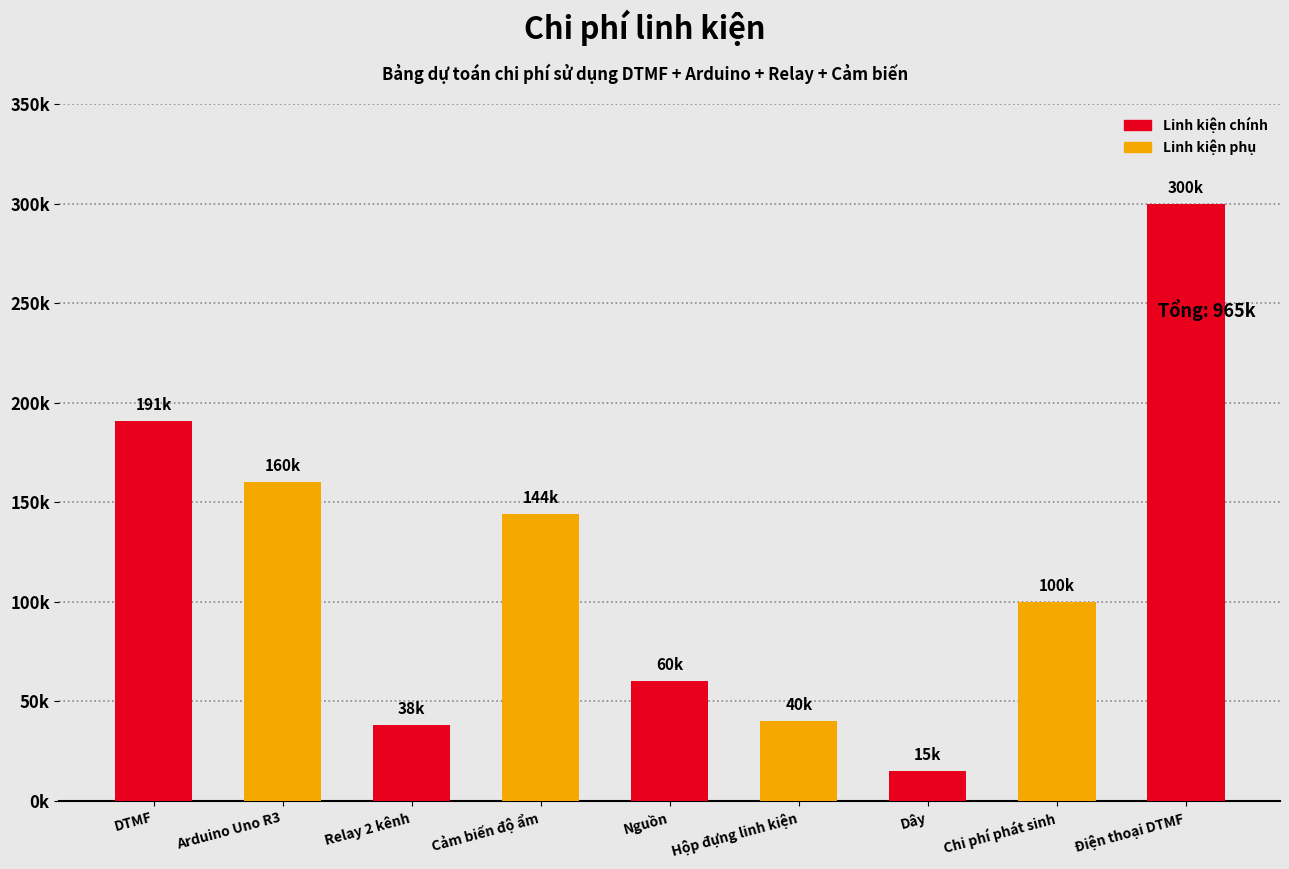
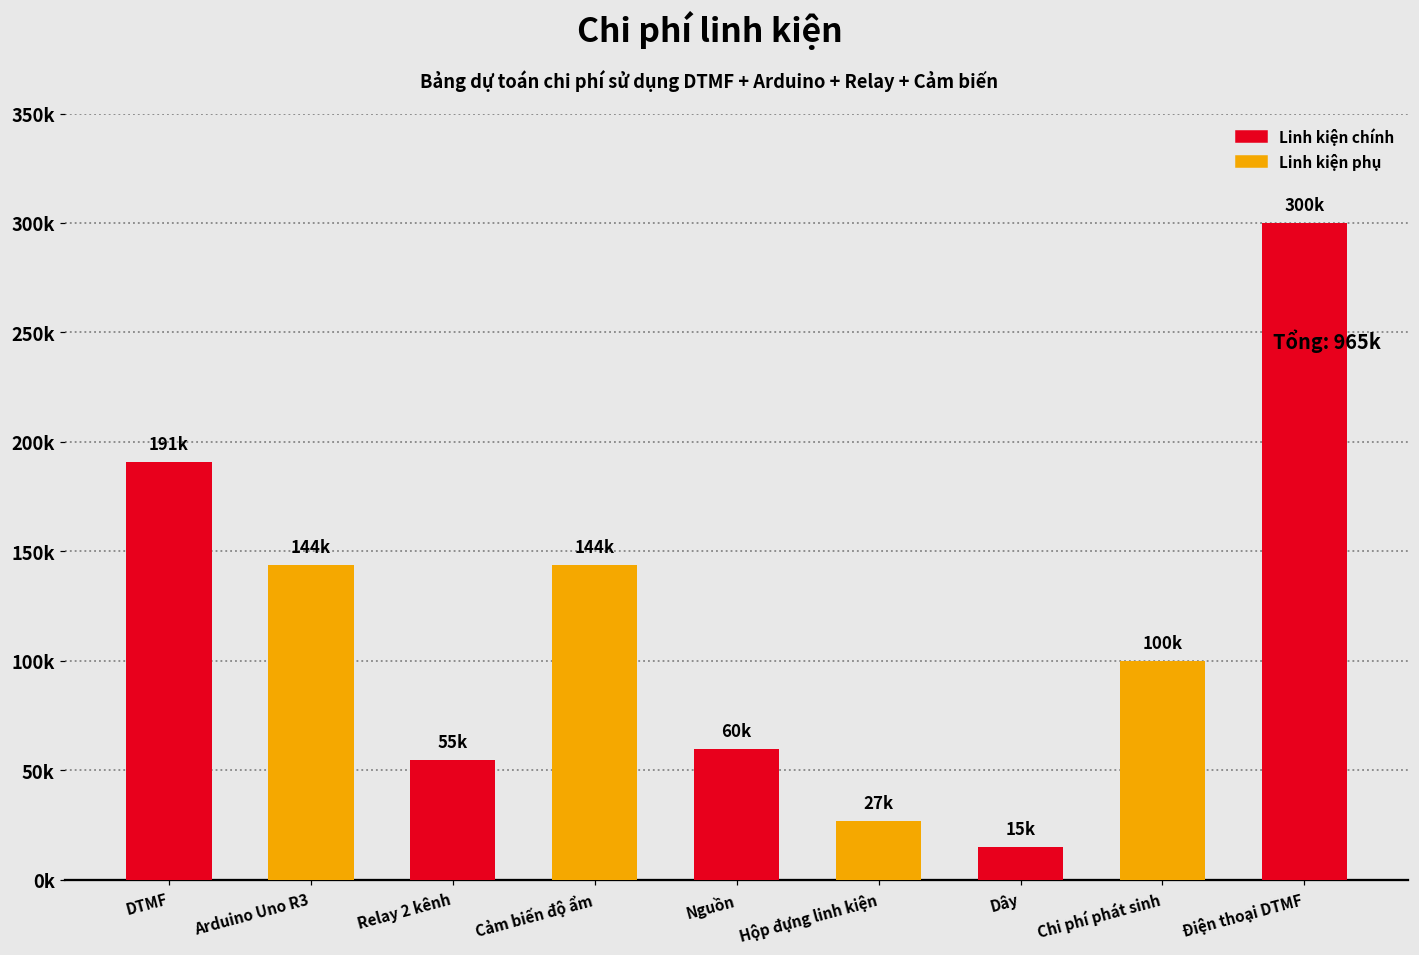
Arduino Uno R3: 160k -> 144k
Relay 2 kênh: 38k -> 55k
Hộp đựng linh kiện: 40k -> 27k
